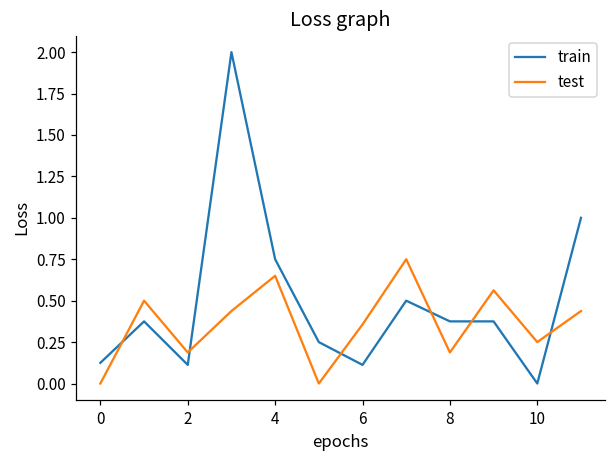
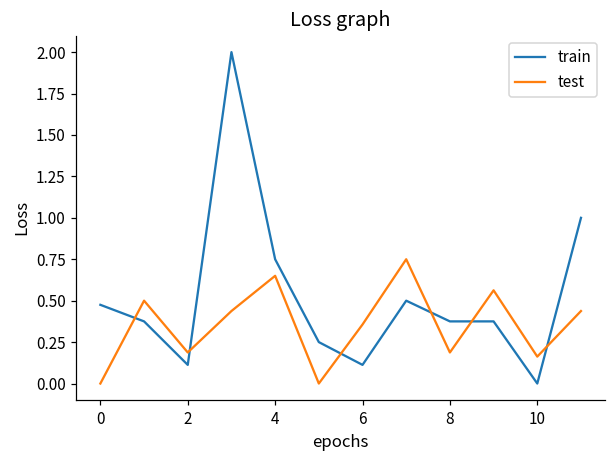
train, 0: 0.13 -> 0.48
test, 10: 0.25 -> 0.16
